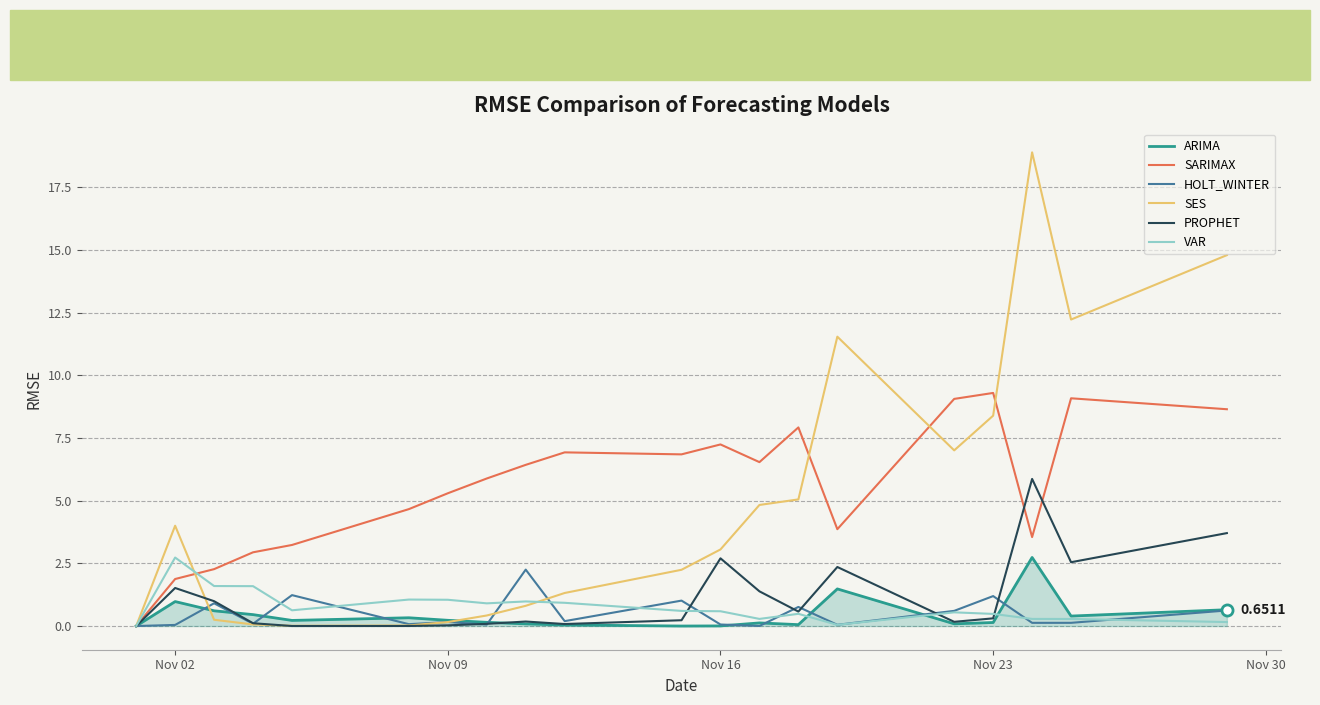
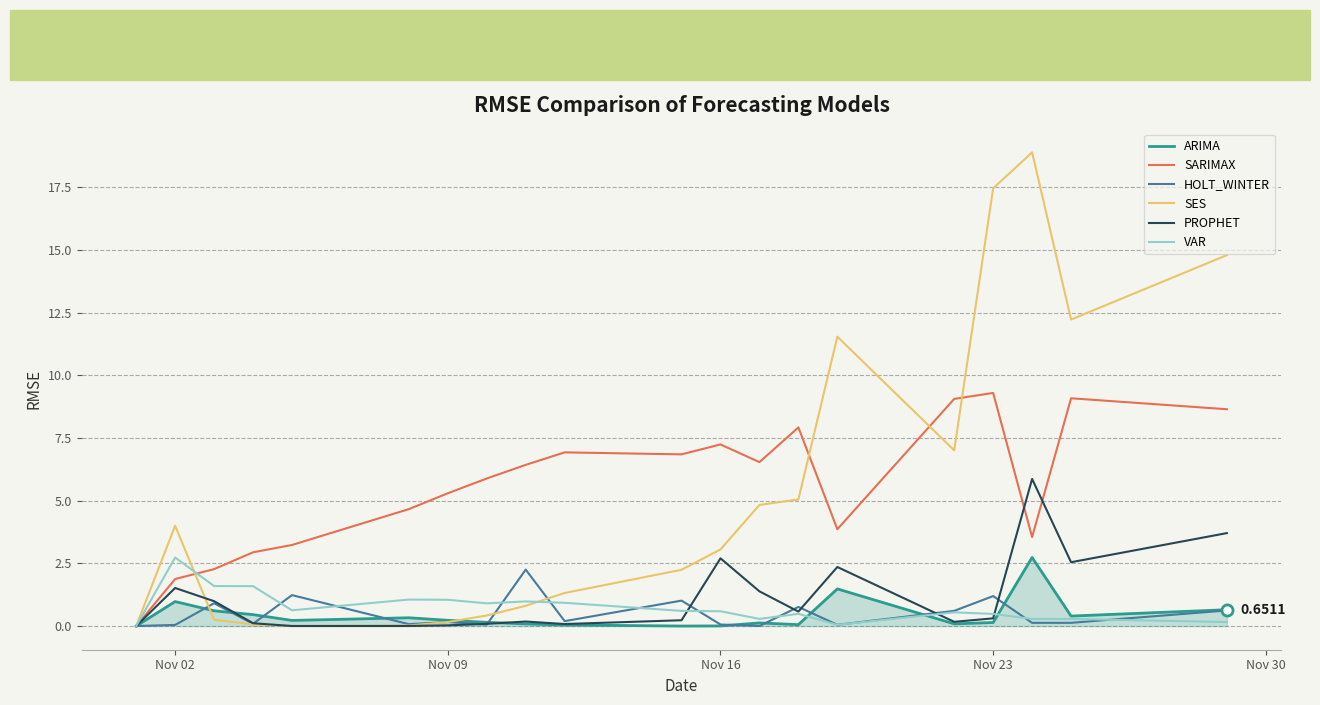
SES, Nov 23: 8.4 -> 17.5
